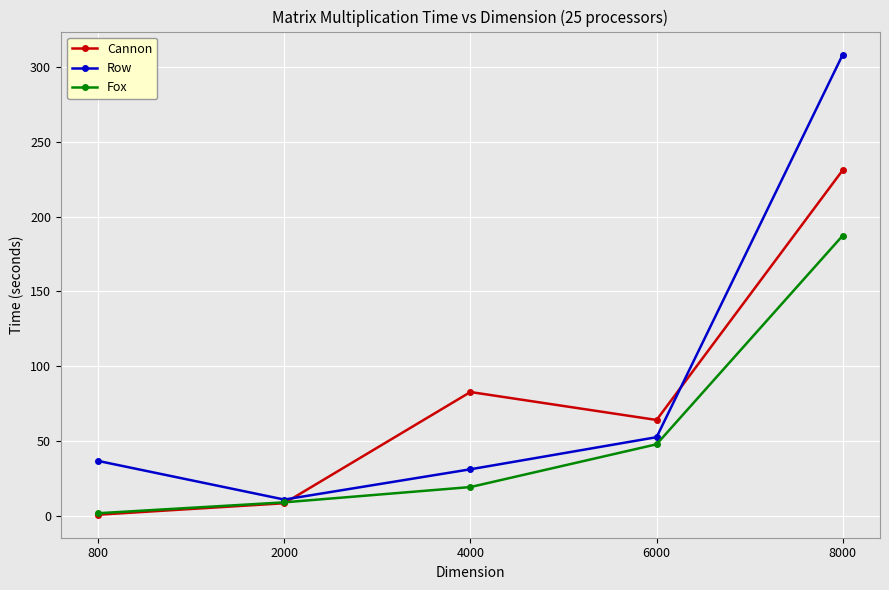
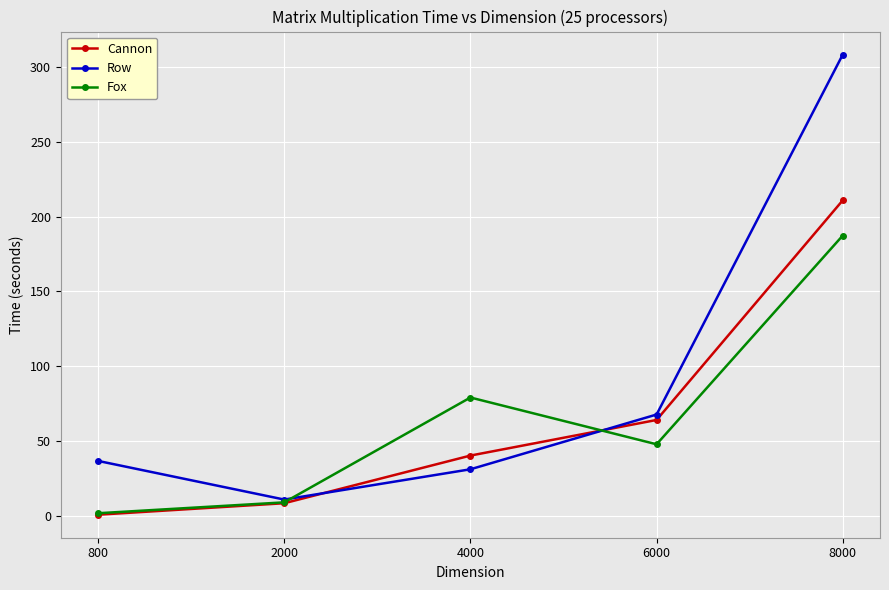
Cannon, 4000: 83 -> 40
Fox, 4000: 19 -> 79
Row, 6000: 53 -> 68
Cannon, 8000: 231 -> 211
